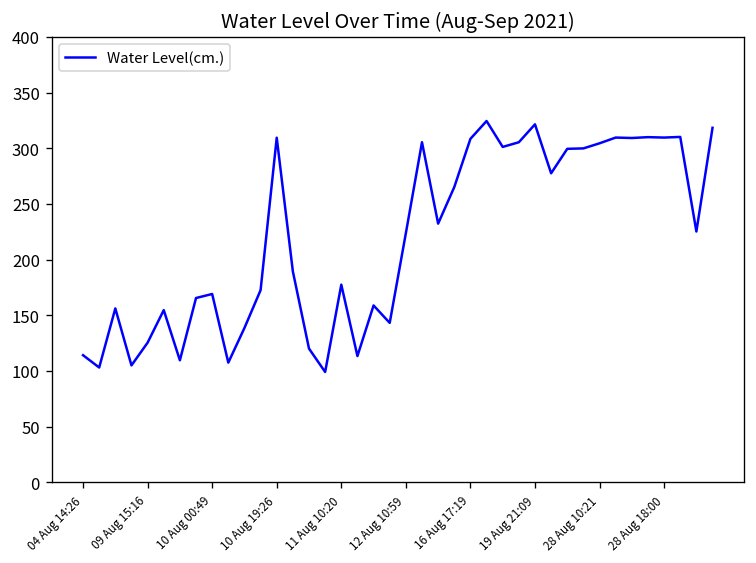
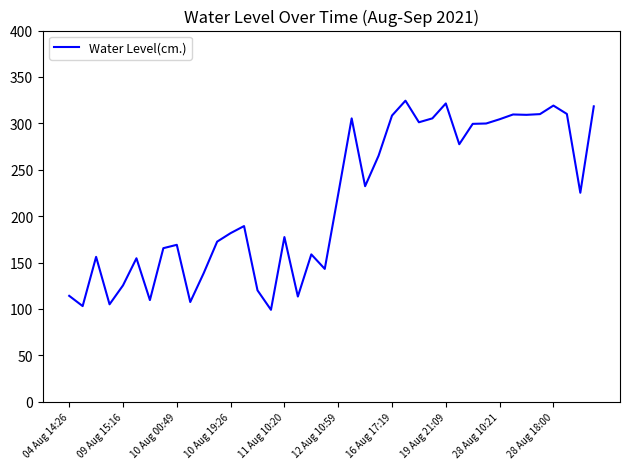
10 Aug 19:26: 310 -> 180
28 Aug 18:00: 310 -> 320
